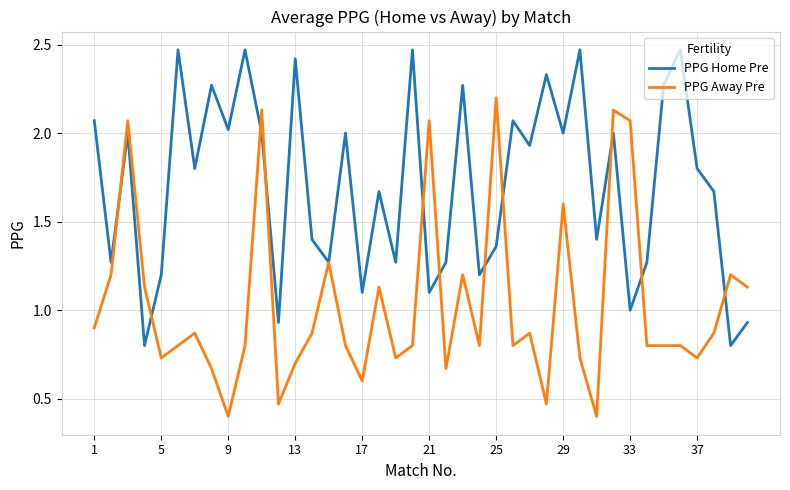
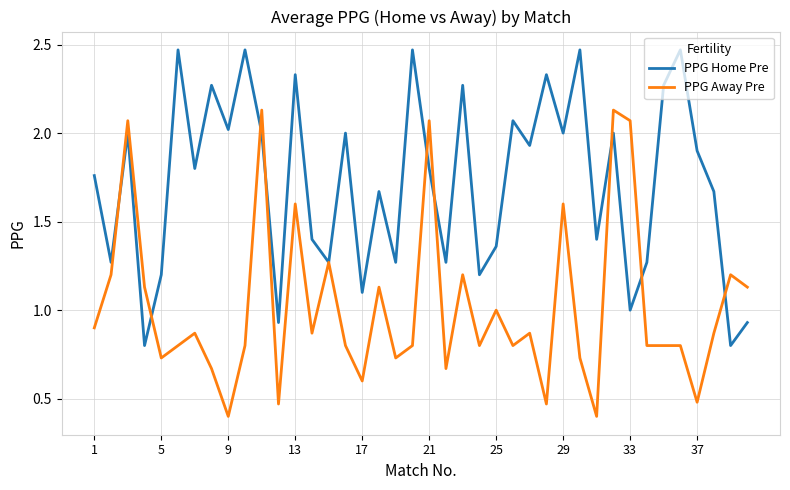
PPG Home Pre, 1: 2.07 -> 1.76
PPG Home Pre, 13: 2.42 -> 2.33
PPG Away Pre, 13: 0.7 -> 1.6
PPG Home Pre, 21: 1.1 -> 1.8
PPG Away Pre, 25: 2.2 -> 1.0
PPG Home Pre, 37: 1.8 -> 1.9
PPG Away Pre, 37: 0.73 -> 0.48
